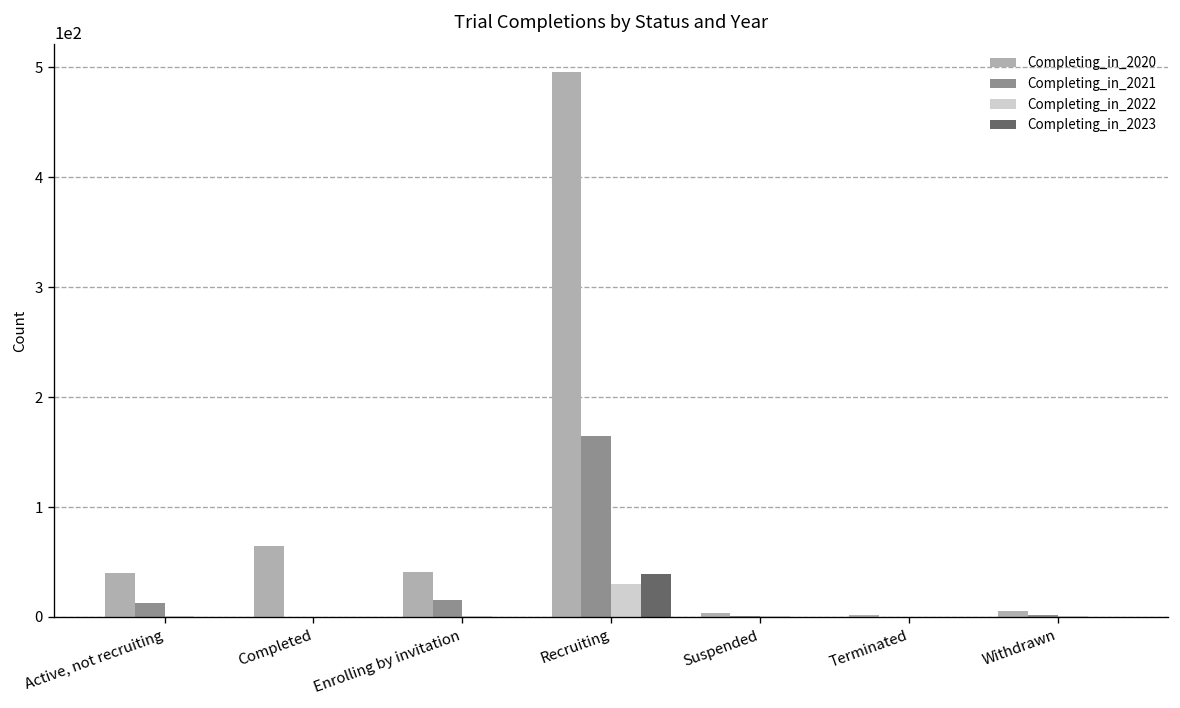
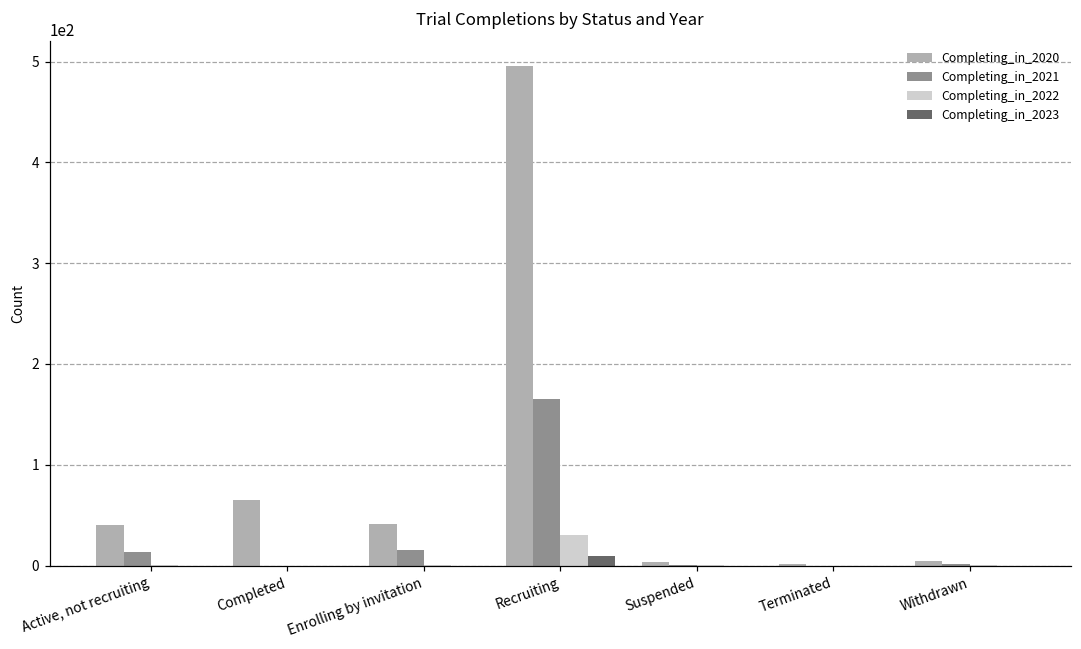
Completing_in_2023, Recruiting: 40 -> 10
